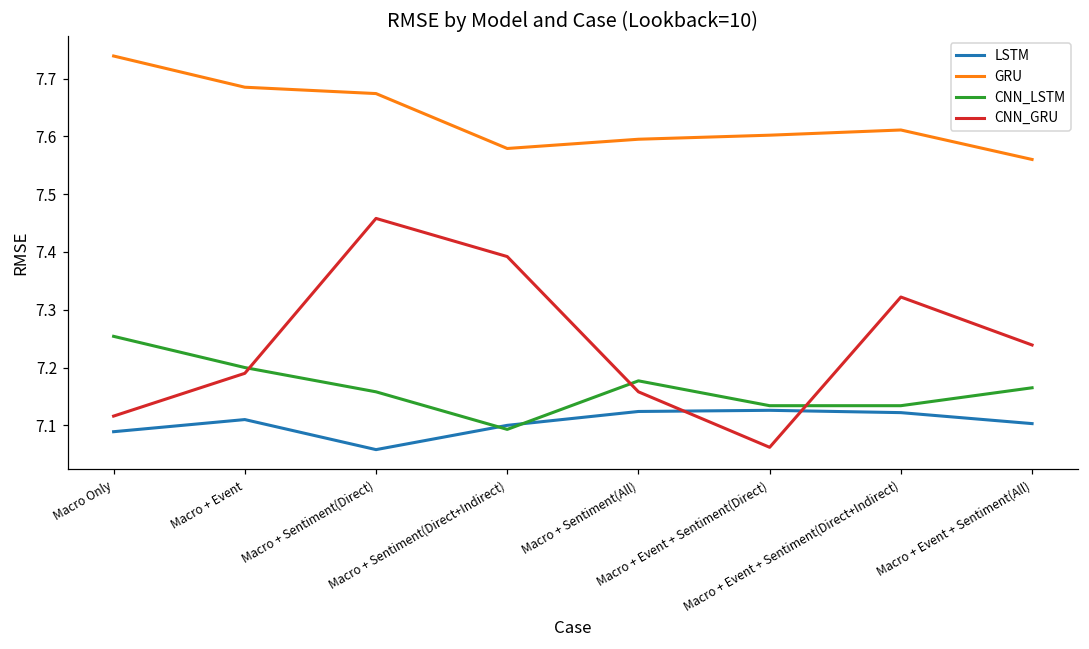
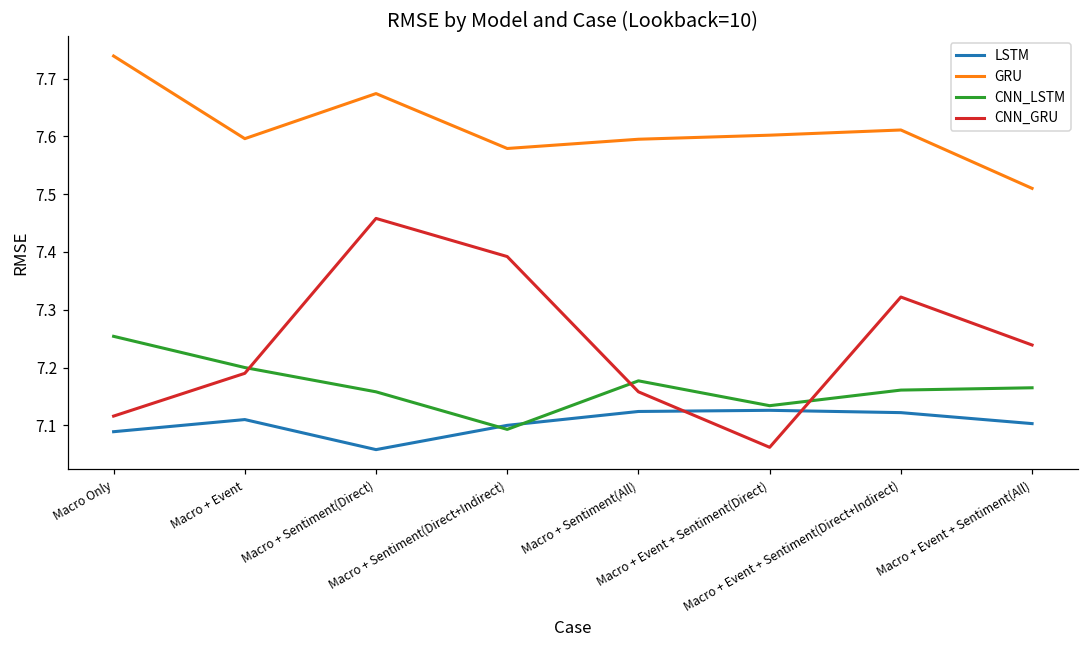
GRU, Macro + Event: 7.69 -> 7.60
CNN_LSTM, Macro + Event + Sentiment(Direct+Indirect): 7.13 -> 7.16
GRU, Macro + Event + Sentiment(All): 7.56 -> 7.51
